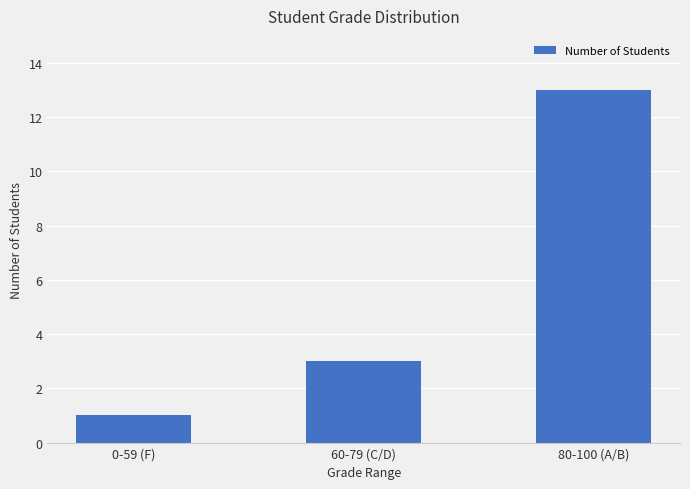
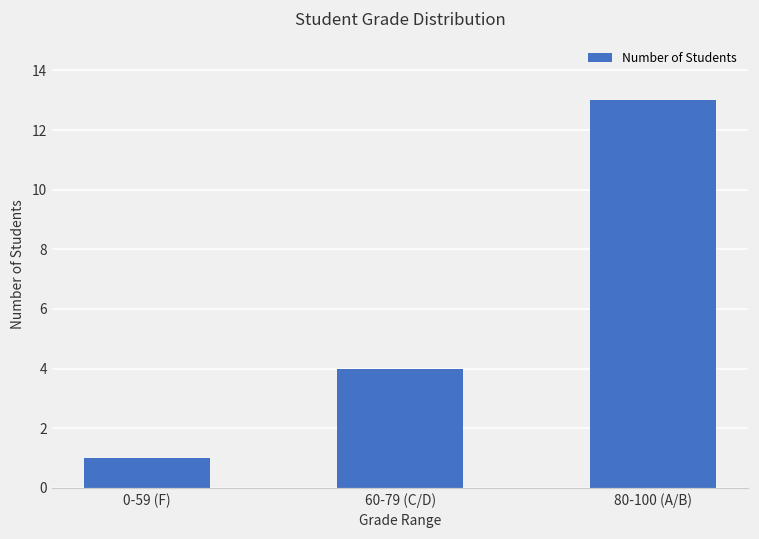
60-79 (C/D): 3 -> 4
